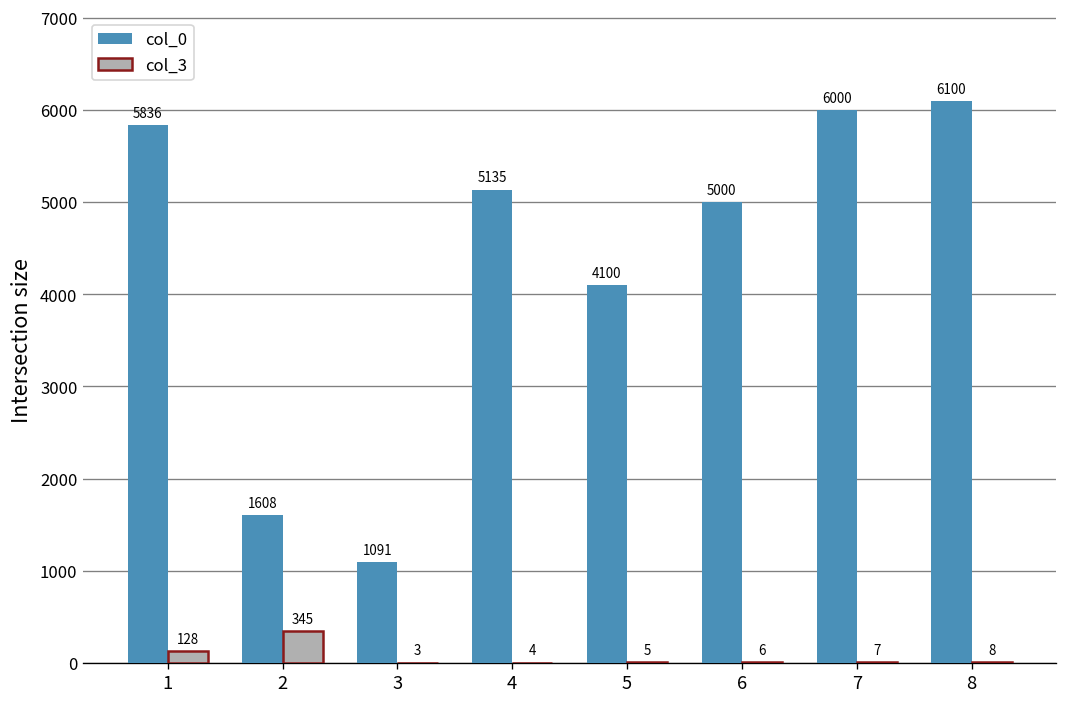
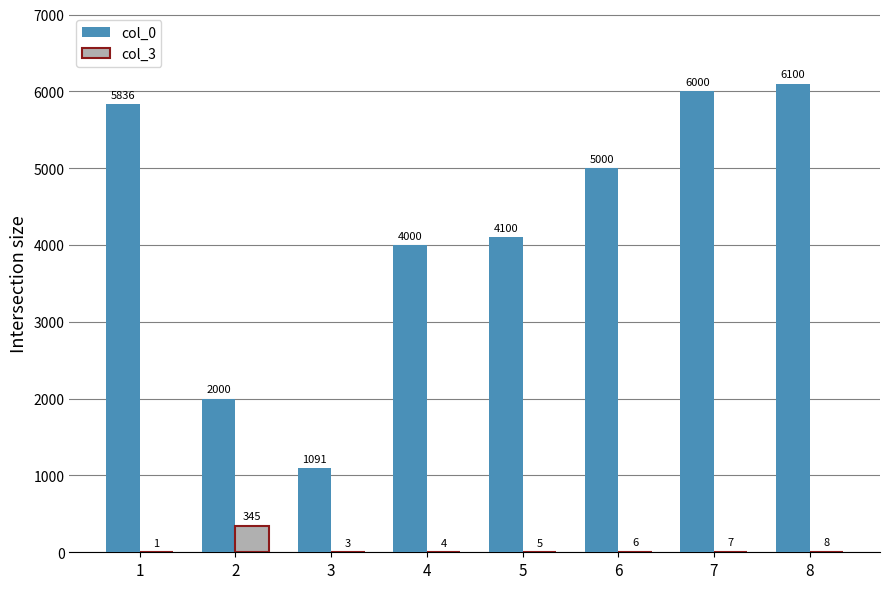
col_3, 1: 128 -> 1
col_0, 2: 1608 -> 2000
col_0, 4: 5135 -> 4000
